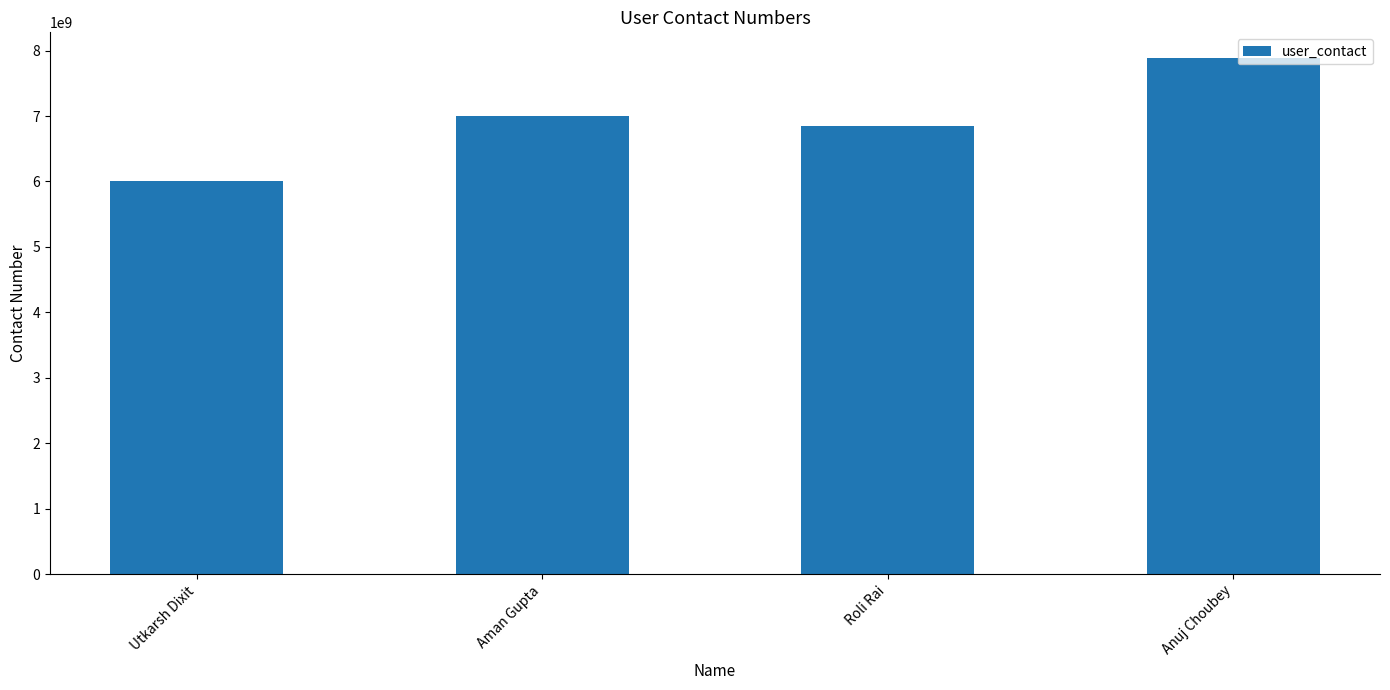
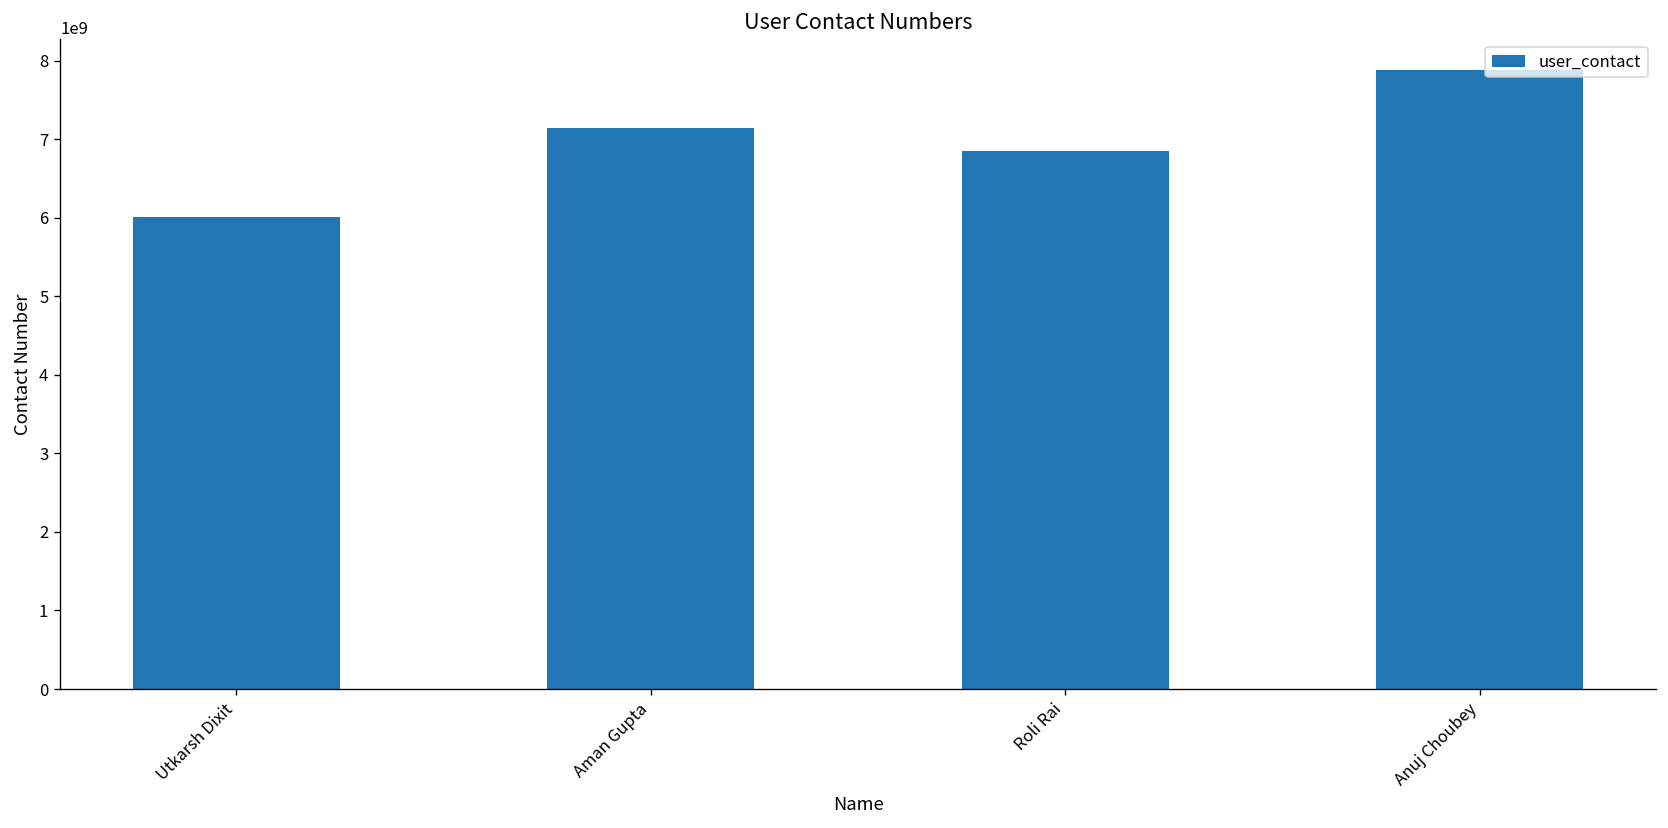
Aman Gupta: 7000000000 -> 7100000000
